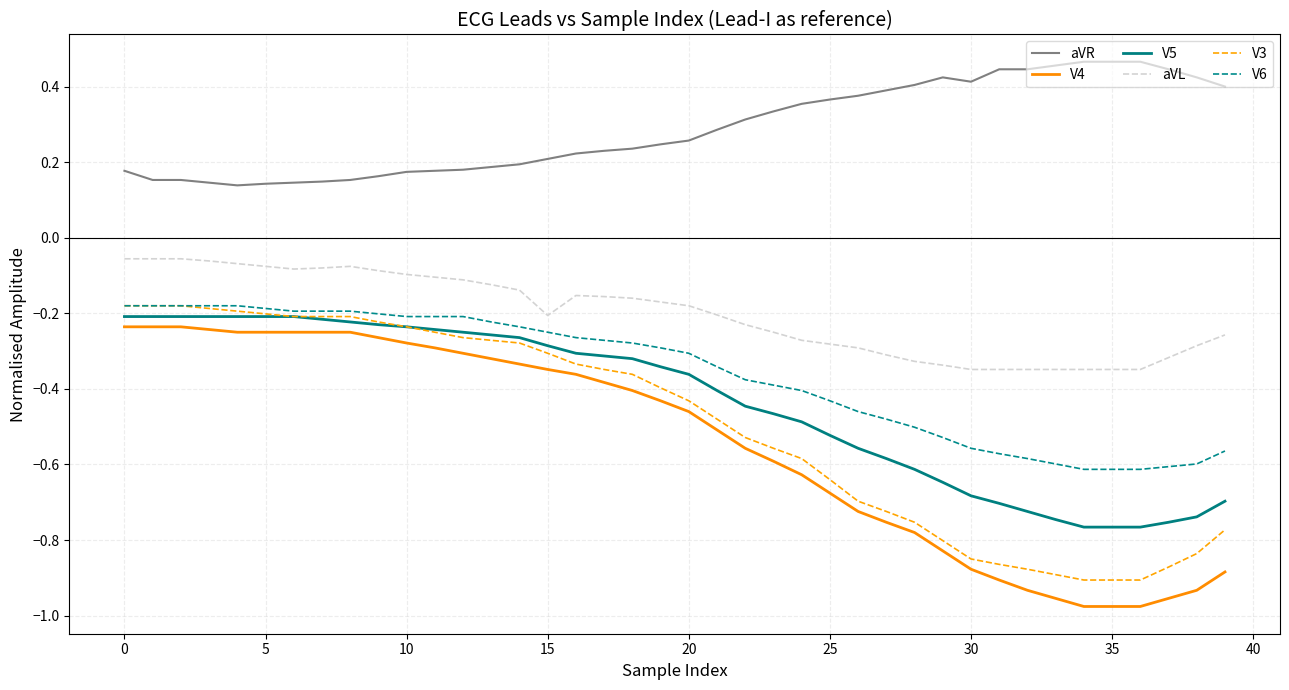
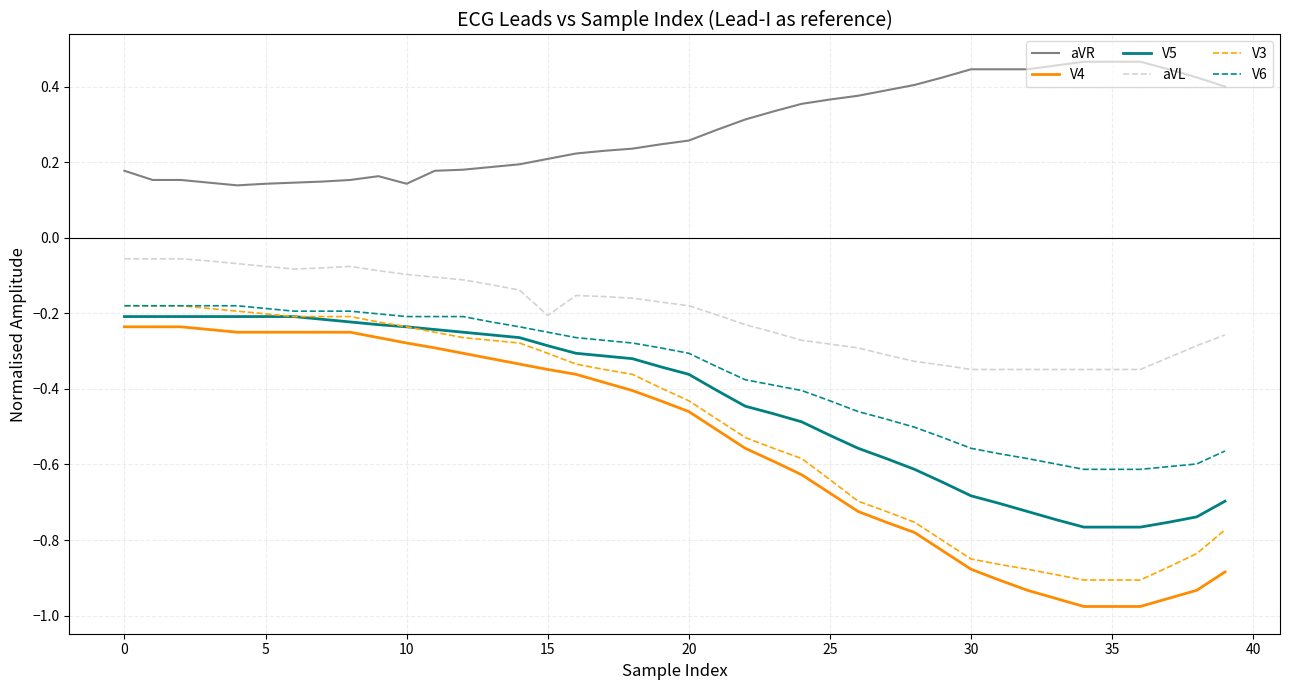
aVR, 10: 0.17 -> 0.14
aVR, 30: 0.41 -> 0.45
